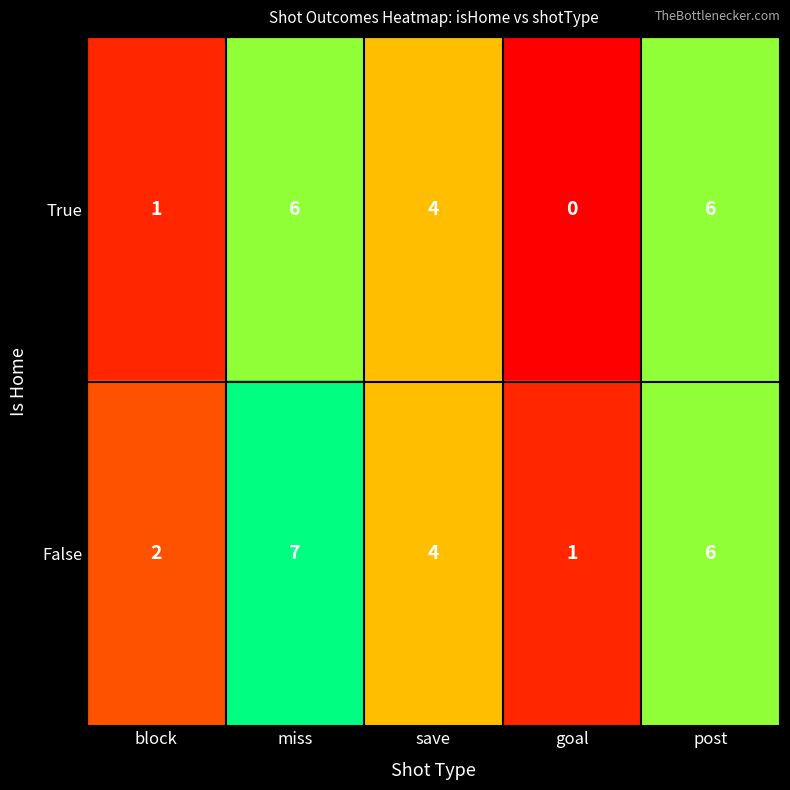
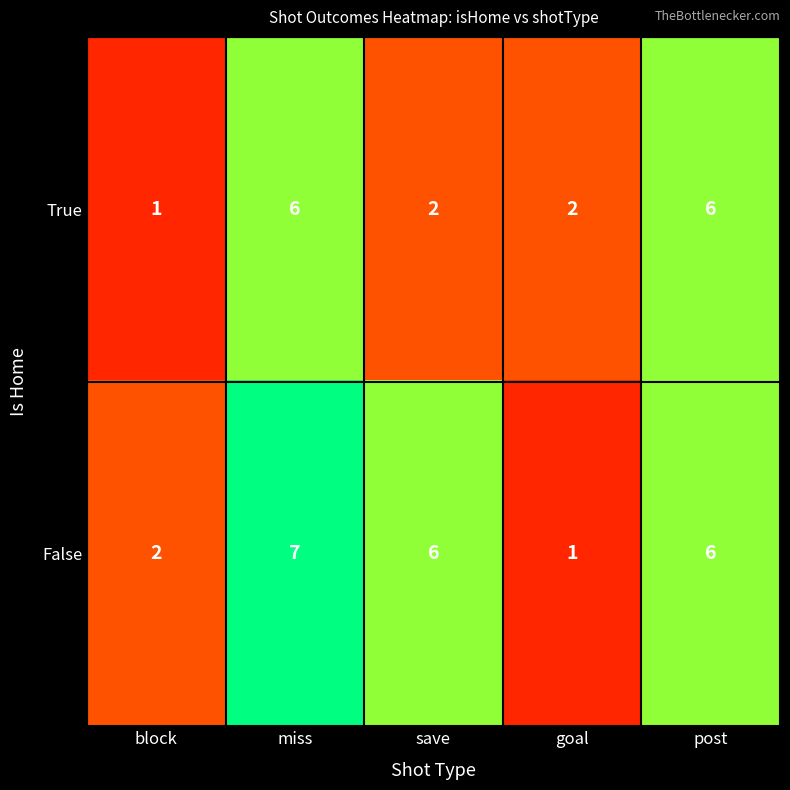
True, save: 4 -> 2
True, goal: 0 -> 2
False, save: 4 -> 6
